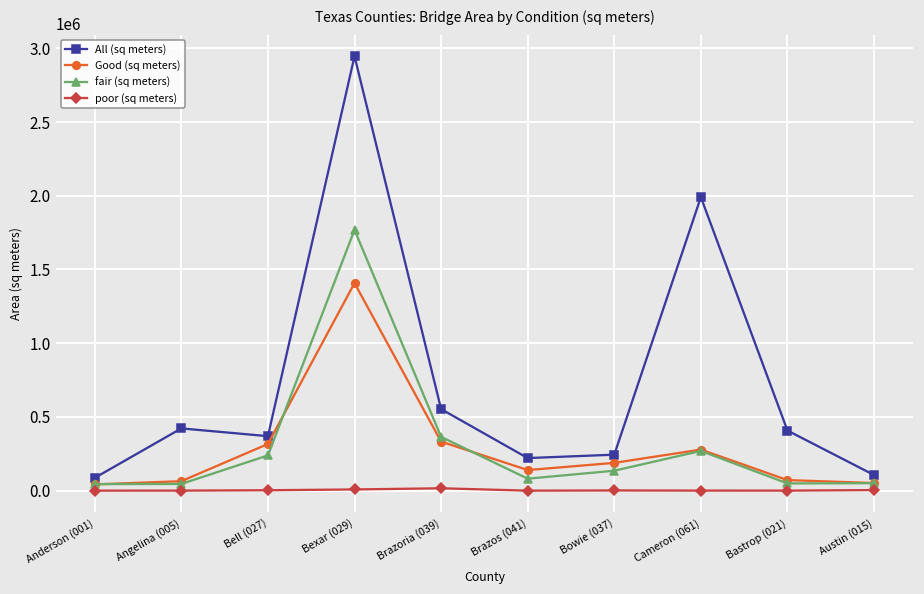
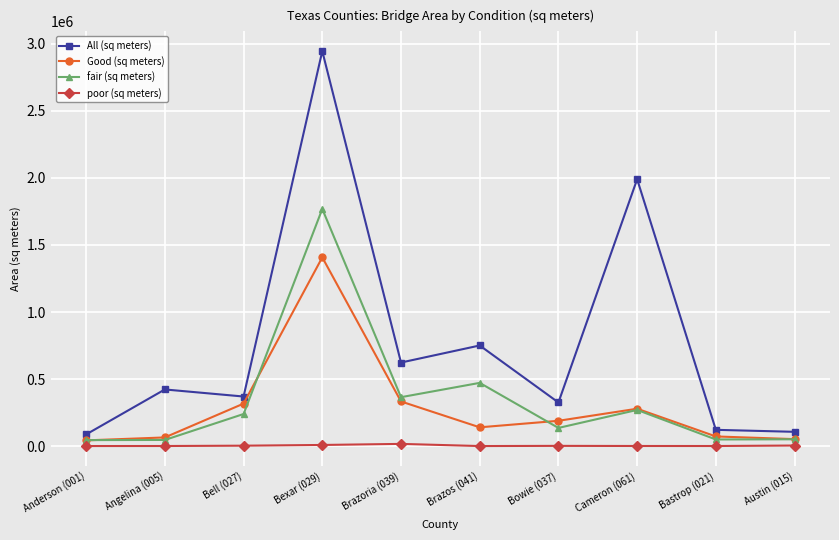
All (sq meters), Brazoria (039): 550000 -> 620000
All (sq meters), Brazos (041): 220000 -> 750000
fair (sq meters), Brazos (041): 80000 -> 470000
All (sq meters), Bowie (037): 240000 -> 330000
All (sq meters), Bastrop (021): 410000 -> 120000
